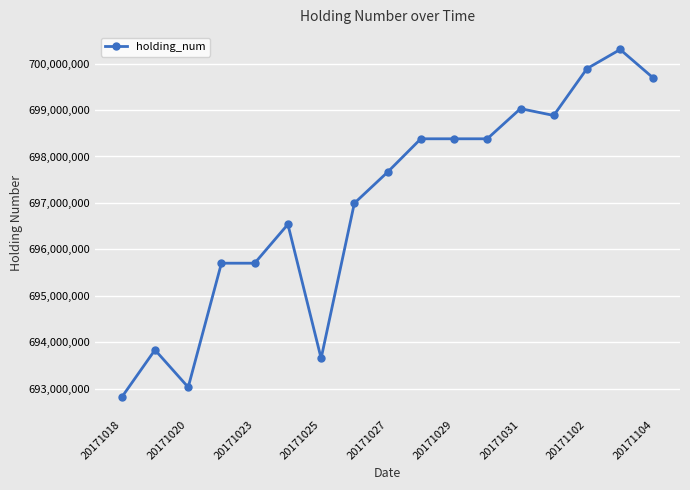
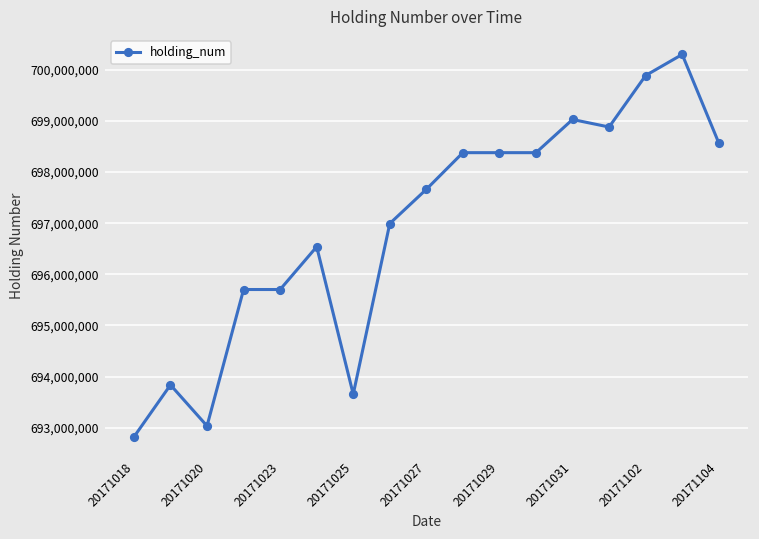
20171104: 699,700,000 -> 698,600,000
